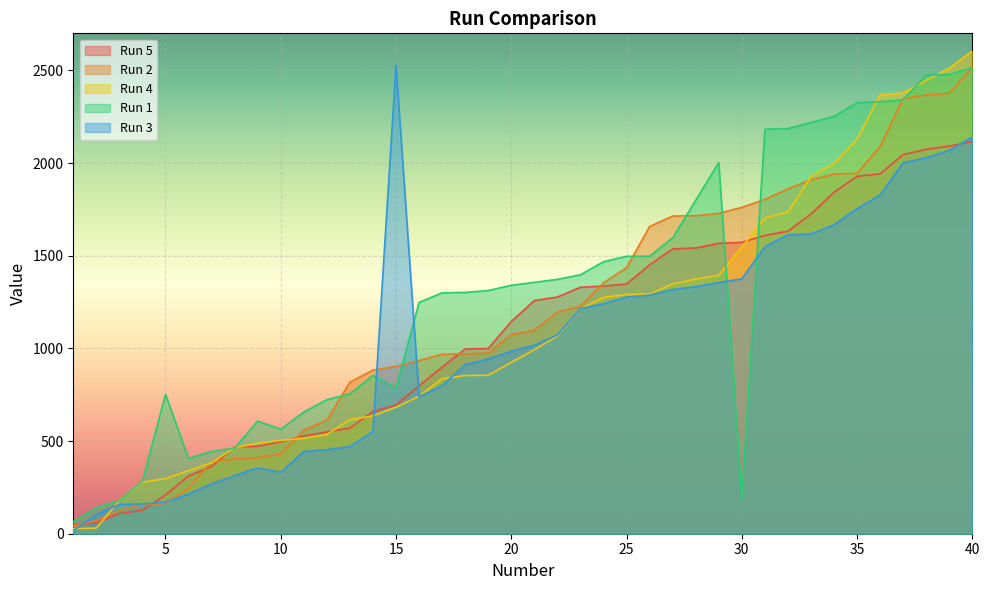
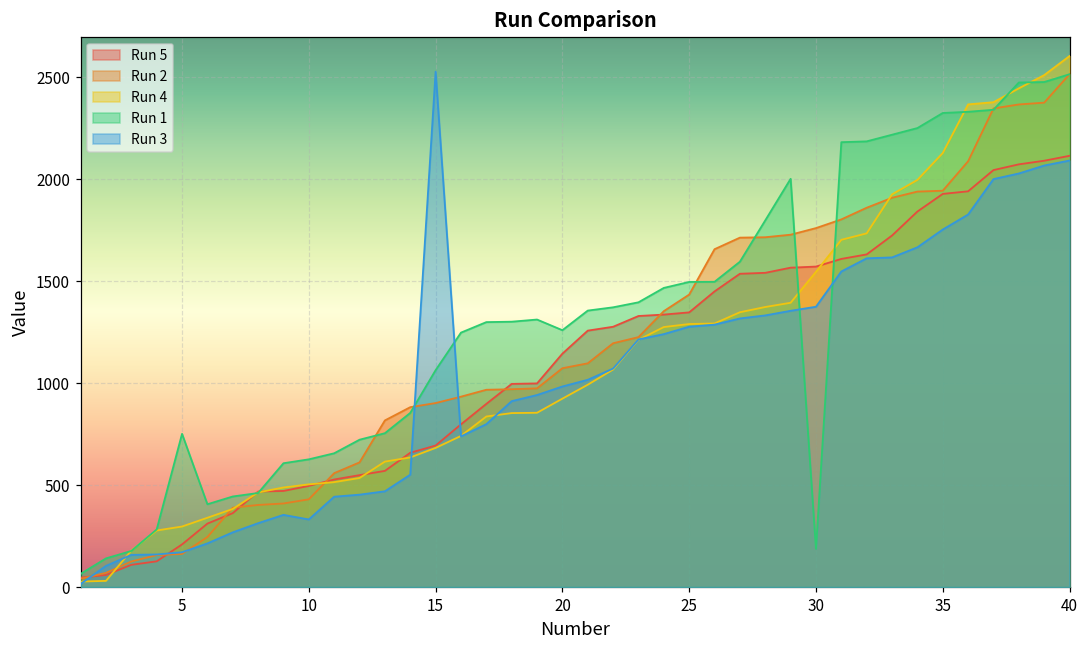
Run 1, 10: 560 -> 630
Run 1, 15: 790 -> 1060
Run 1, 20: 1340 -> 1260
Run 3, 40: 2140 -> 2090
